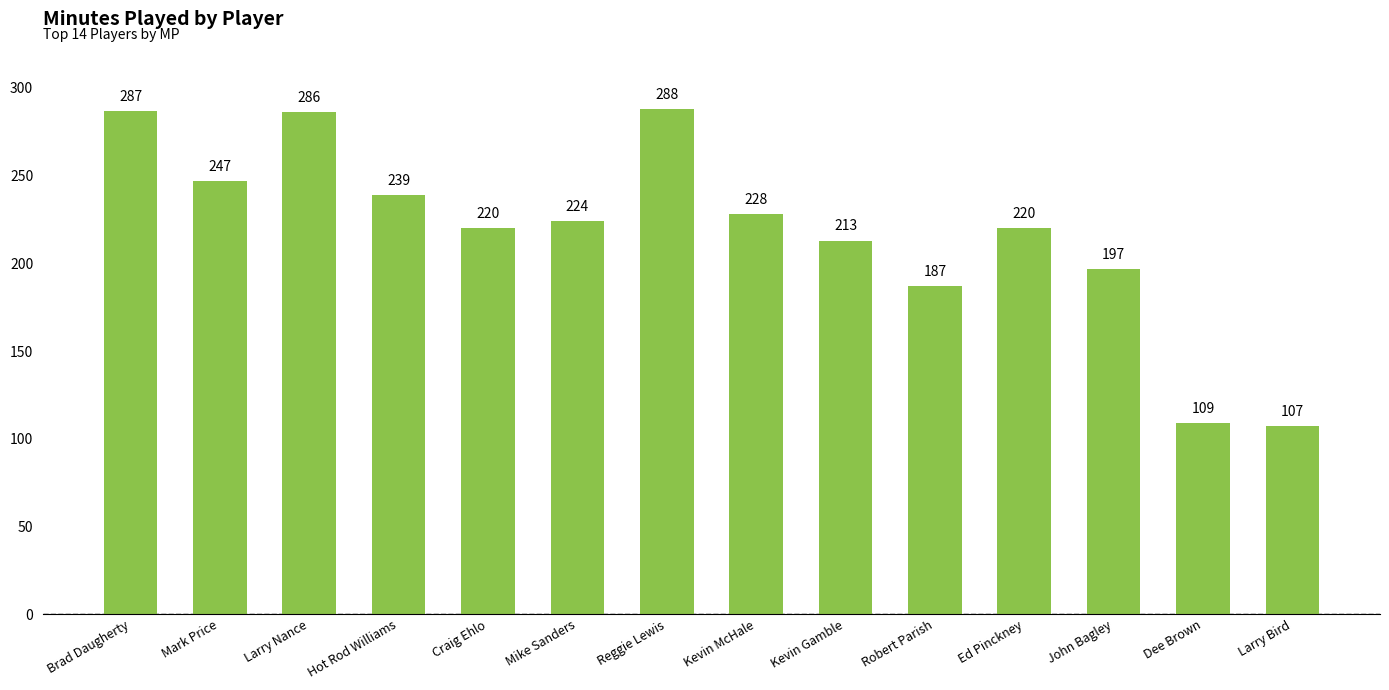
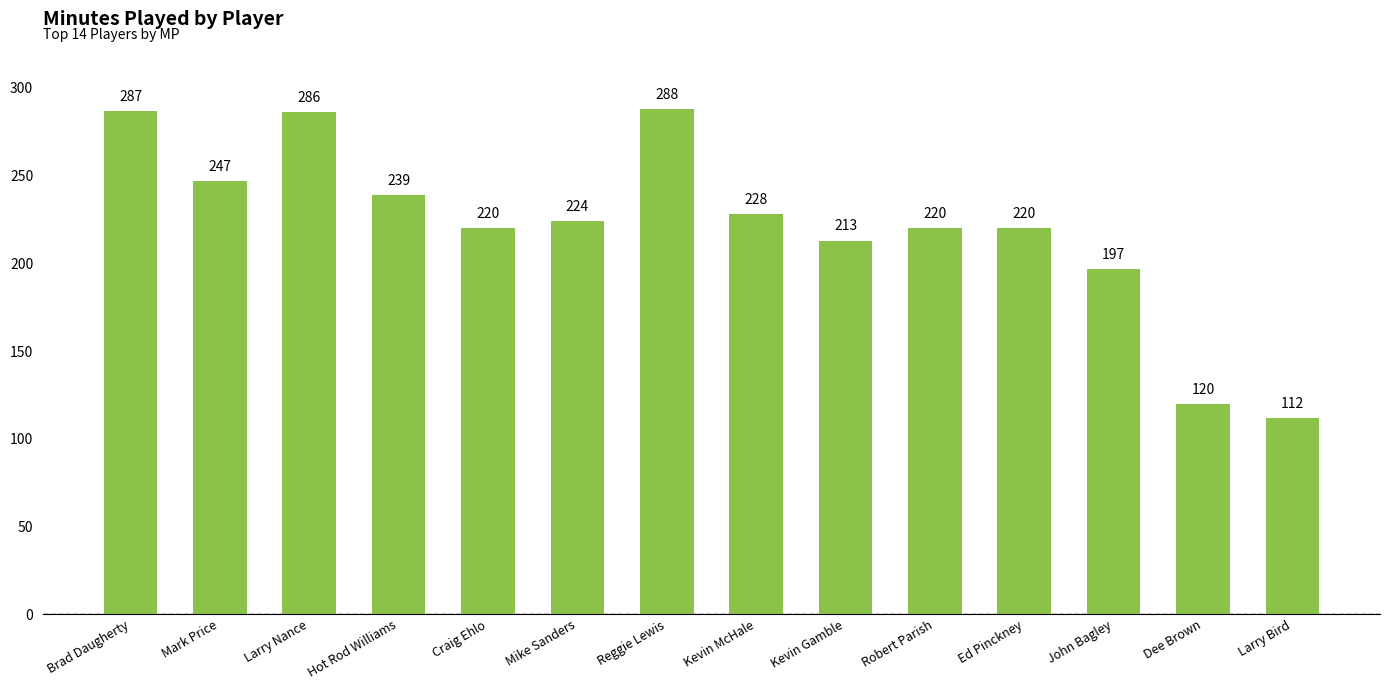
Robert Parish: 187 -> 220
Dee Brown: 109 -> 120
Larry Bird: 107 -> 112
